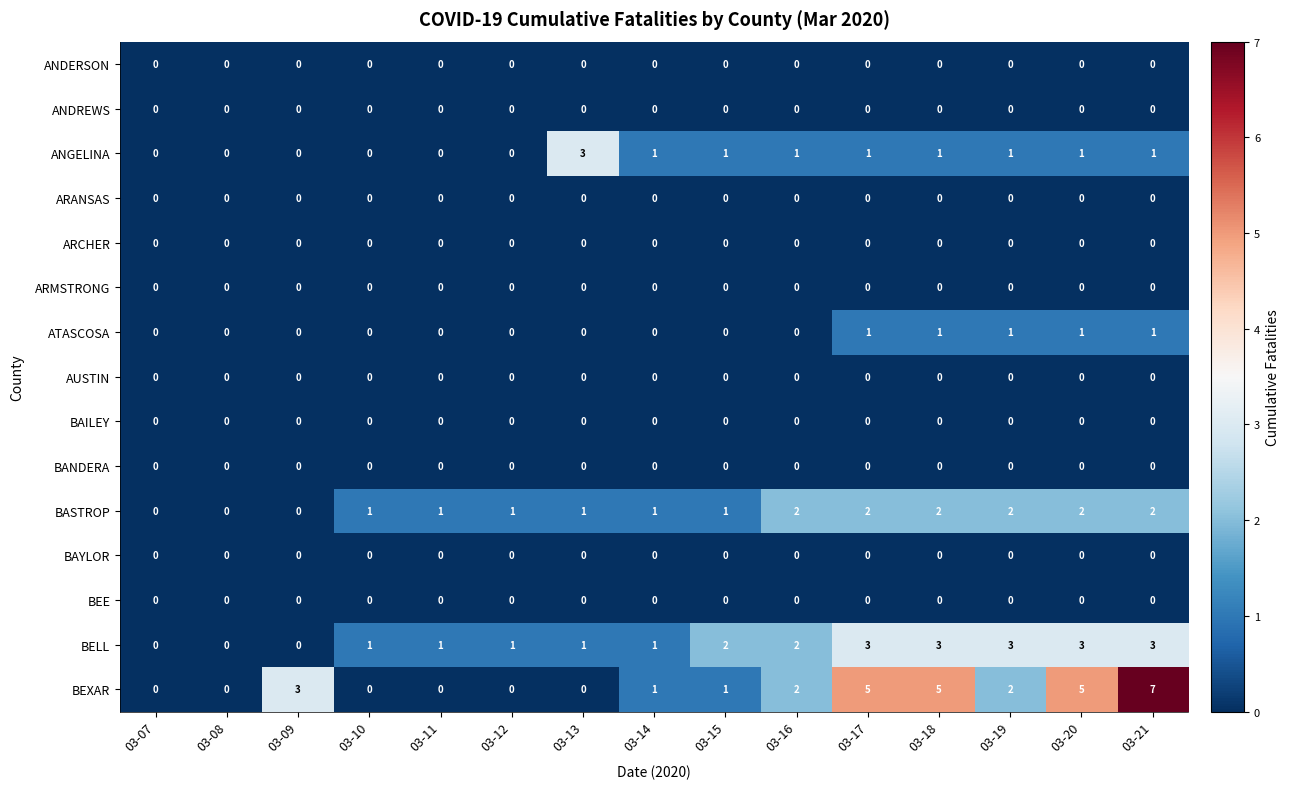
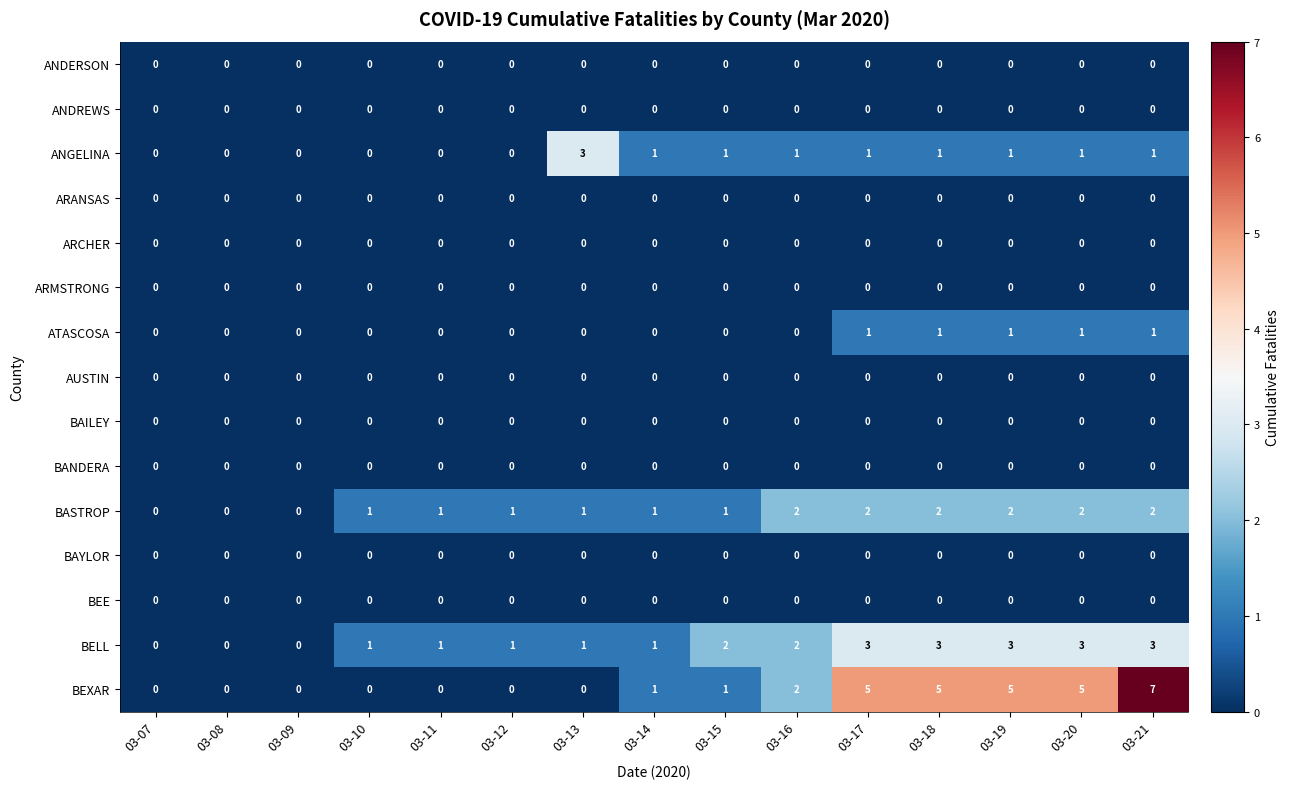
BEXAR, 03-09: 3 -> 0
BEXAR, 03-19: 2 -> 5
